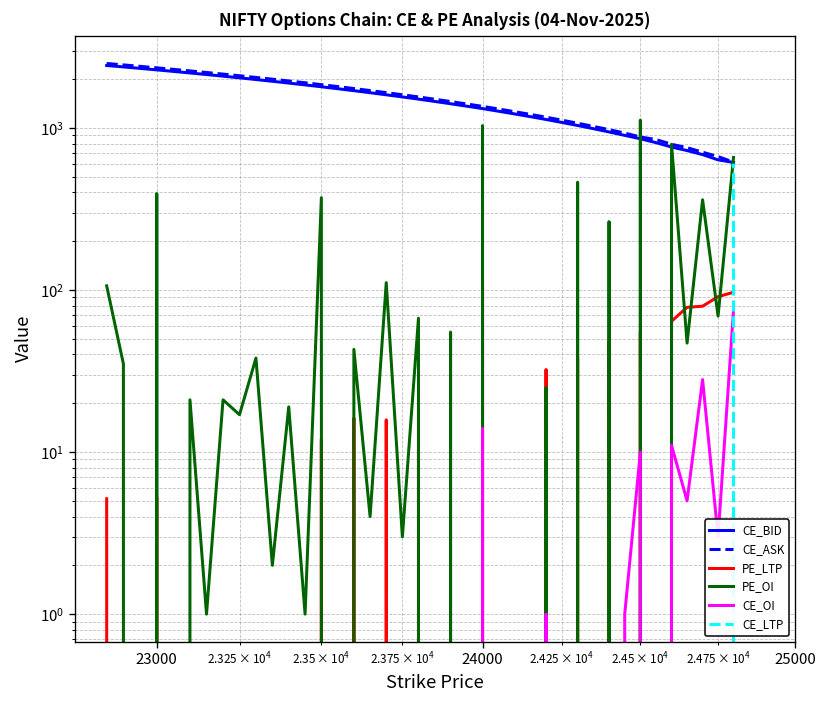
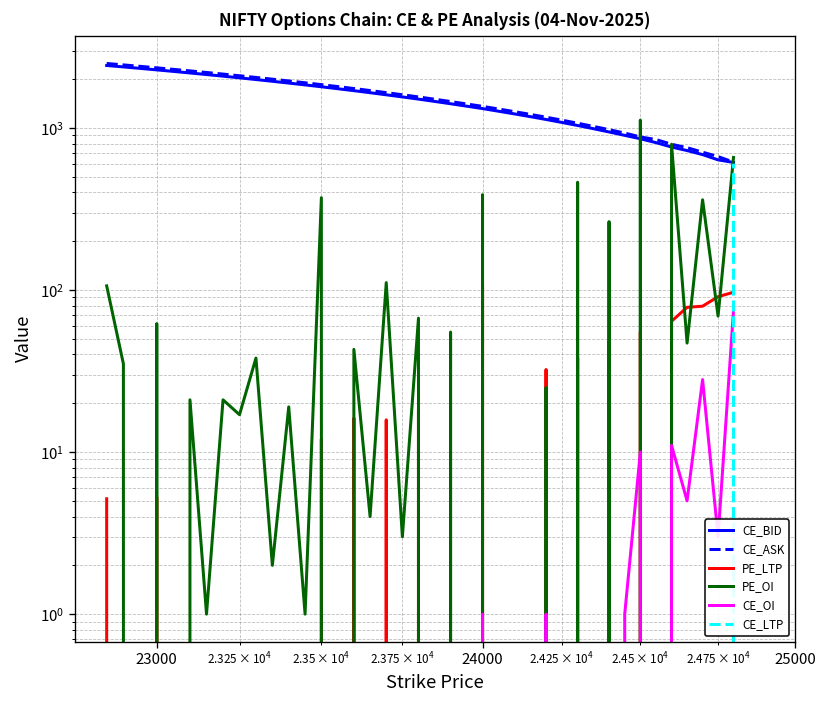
PE_OI, 23000: 390 -> 60
PE_OI, 24000: 1000 -> 390
CE_OI, 24000: 14 -> 1
